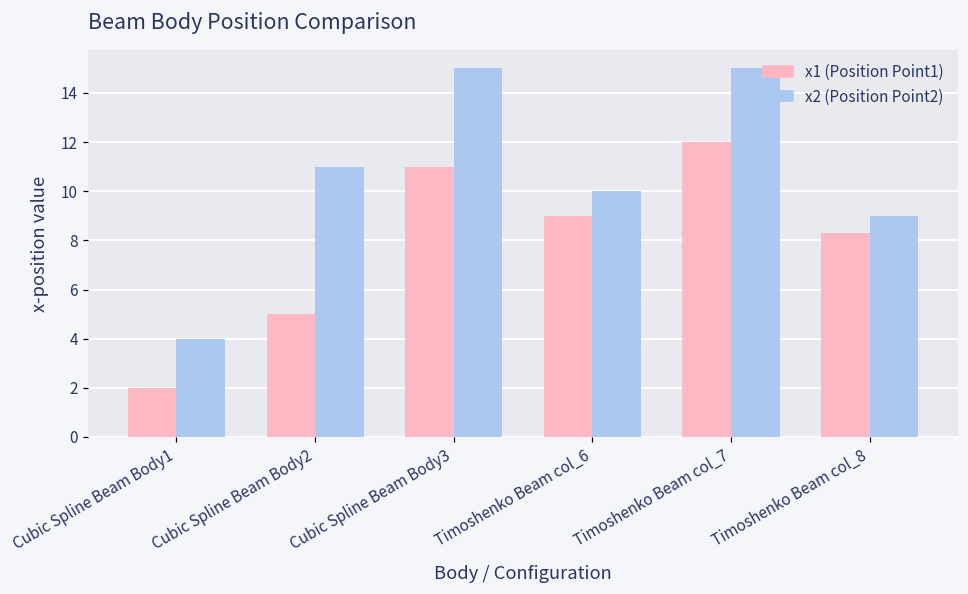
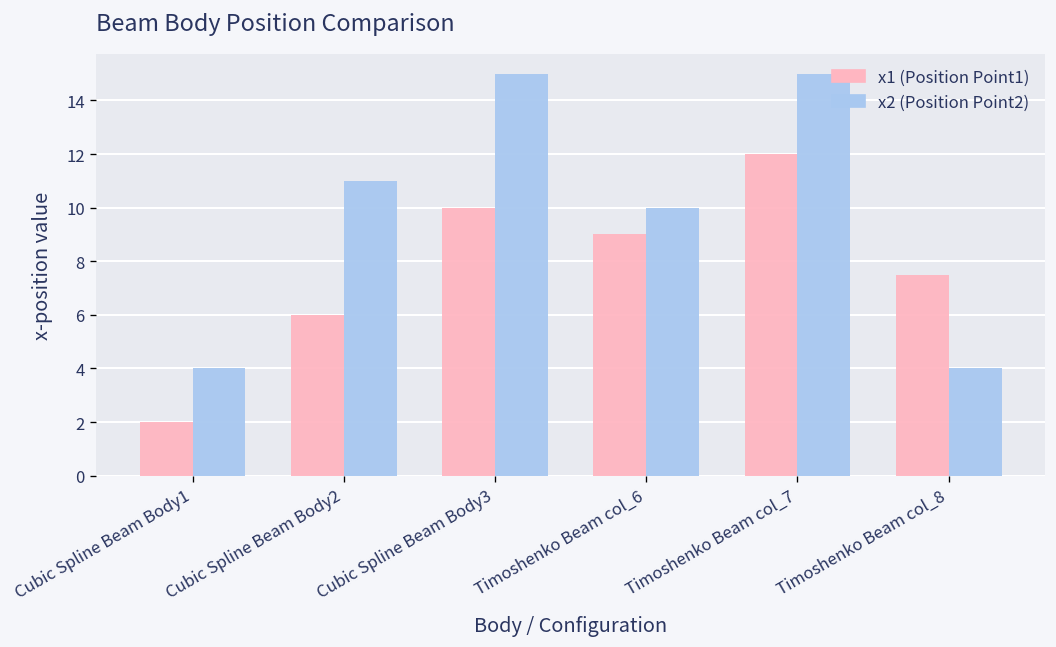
x1 (Position Point1), Cubic Spline Beam Body2: 5 -> 6
x1 (Position Point1), Cubic Spline Beam Body3: 11 -> 10
x1 (Position Point1), Timoshenko Beam col_8: 8.3 -> 7.5
x2 (Position Point2), Timoshenko Beam col_8: 9 -> 4
